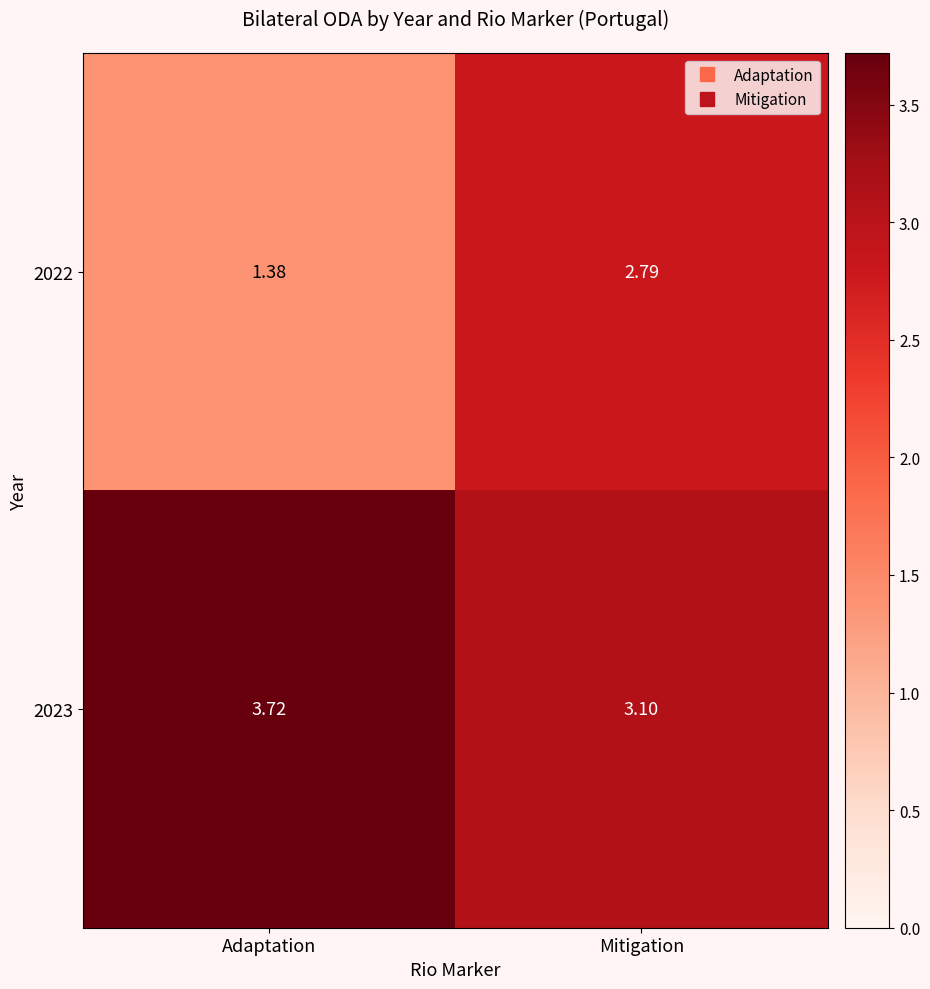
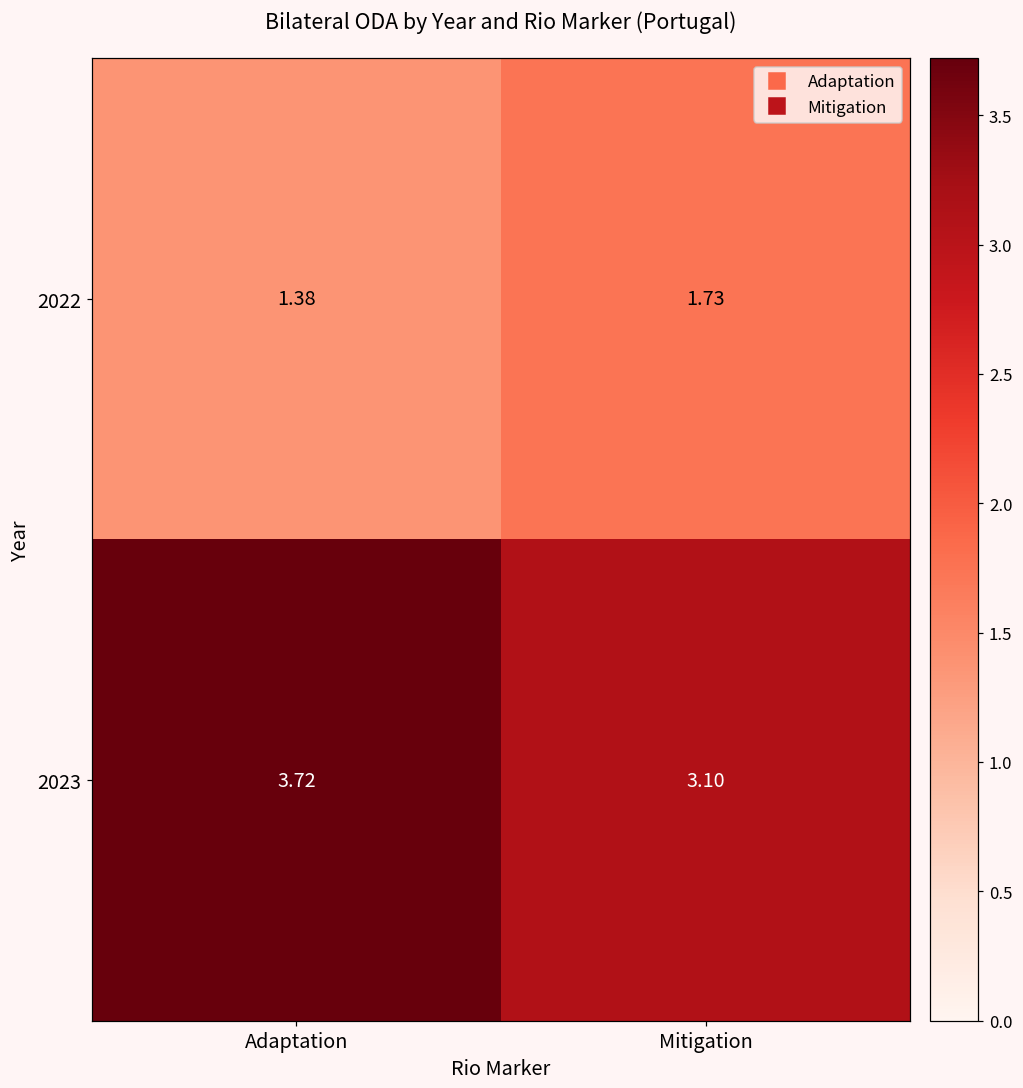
2022, Mitigation: 2.79 -> 1.73
